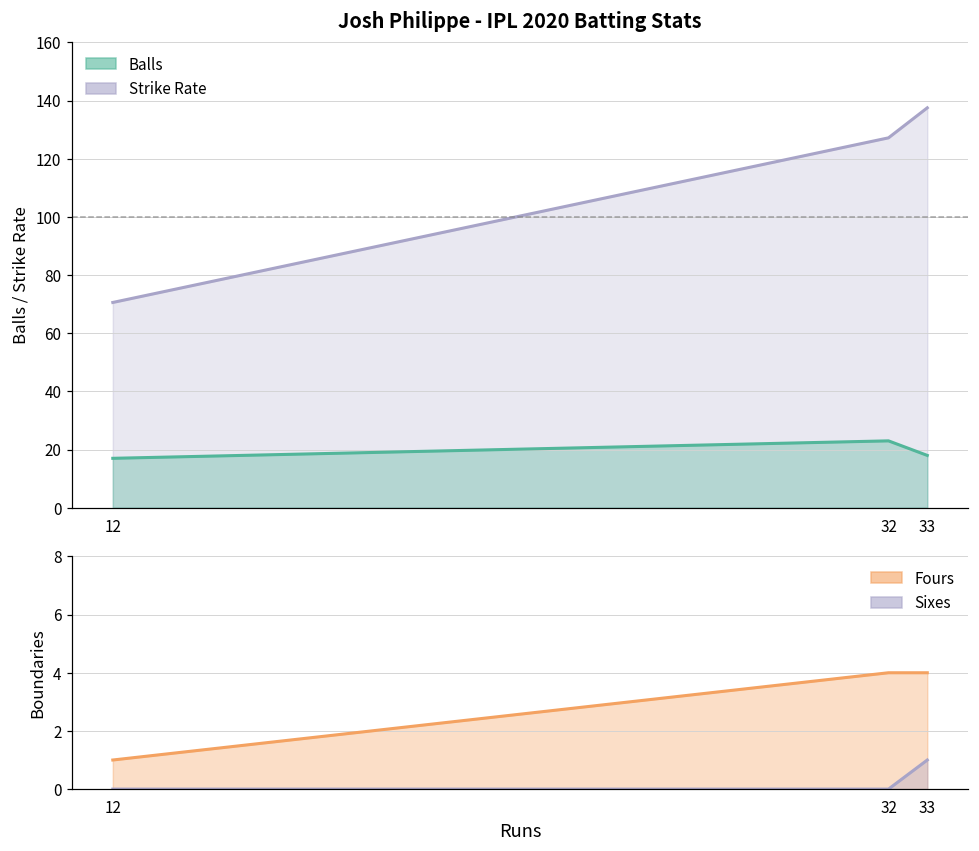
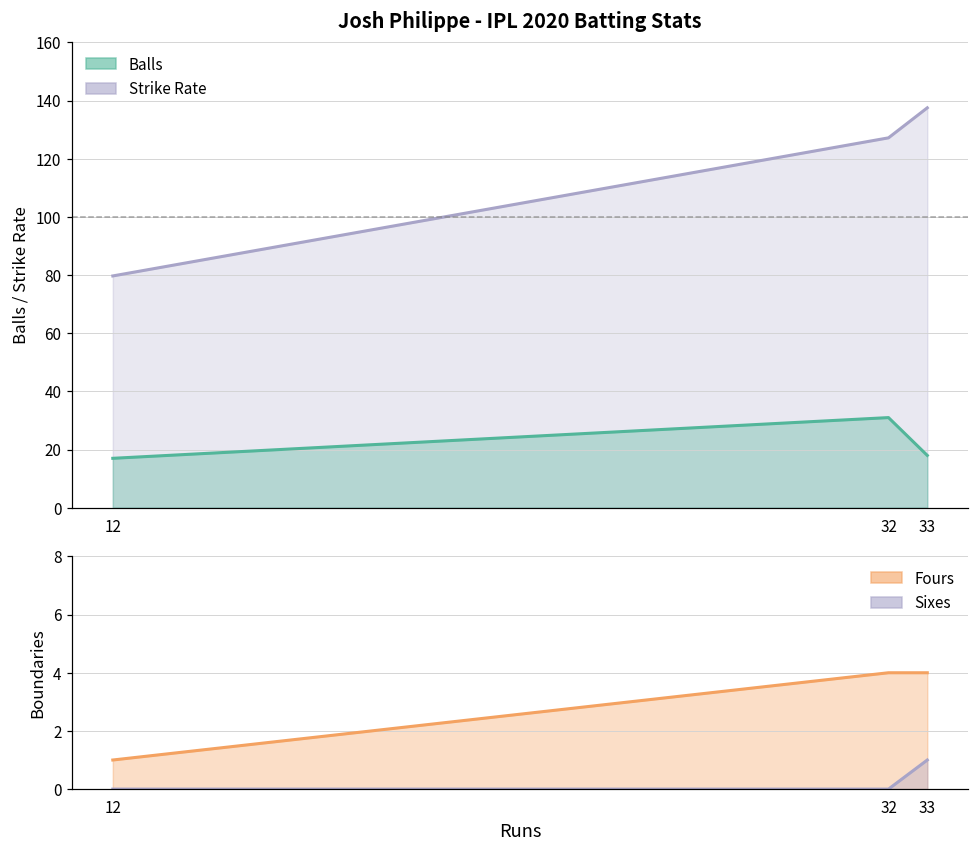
Josh Philippe - IPL 2020 Batting Stats, Strike Rate, 12: 71 -> 80
Josh Philippe - IPL 2020 Batting Stats, Balls, 32: 23 -> 31
